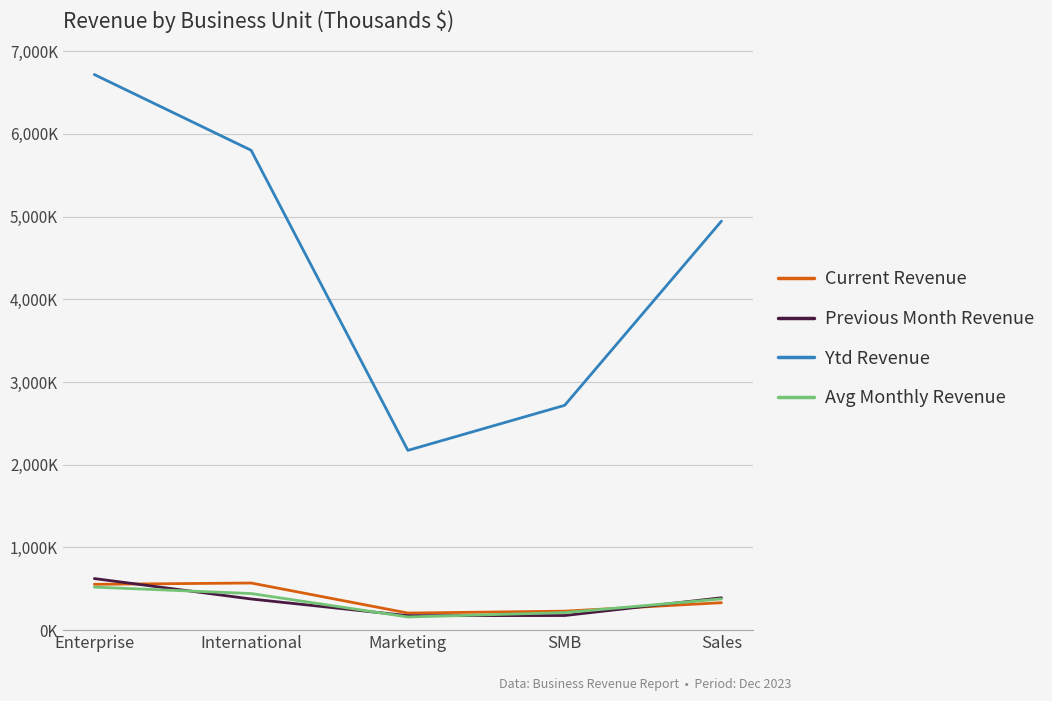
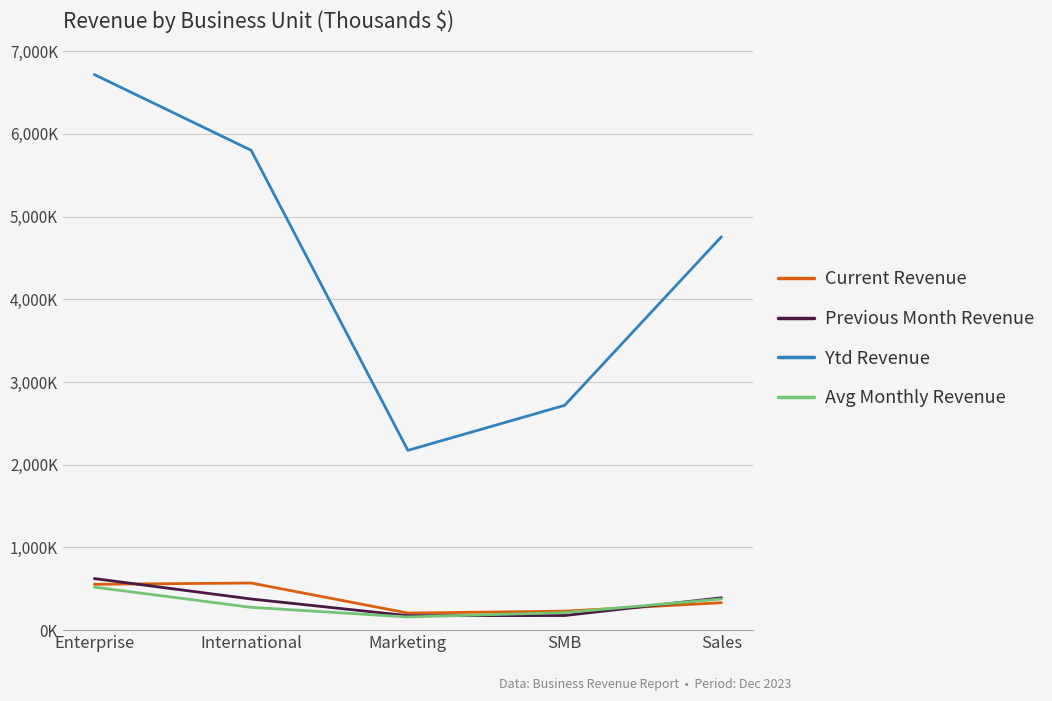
Avg Monthly Revenue, International: 400,000 -> 300,000
Ytd Revenue, Sales: 4,900,000 -> 4,800,000
